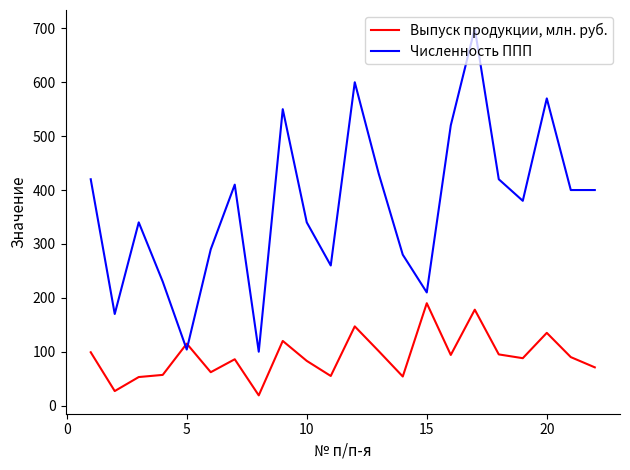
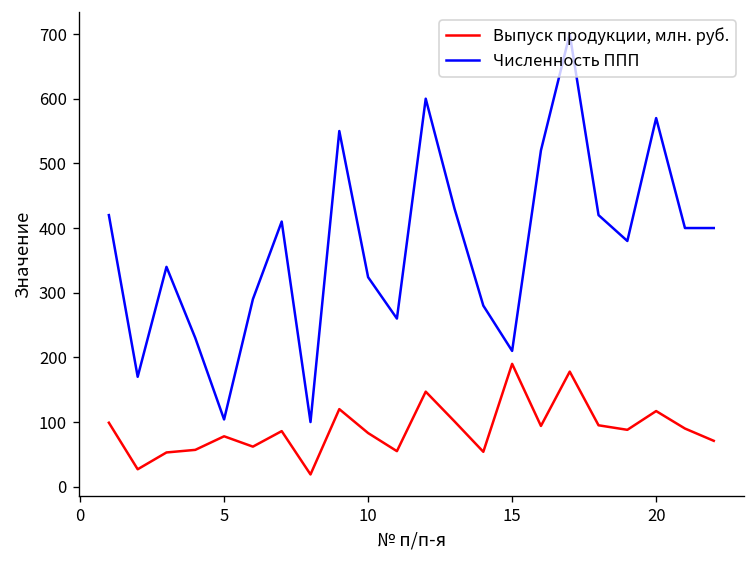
Выпуск продукции, млн. руб., 5: 120 -> 80
Численность ППП, 10: 340 -> 320
Выпуск продукции, млн. руб., 20: 140 -> 120
